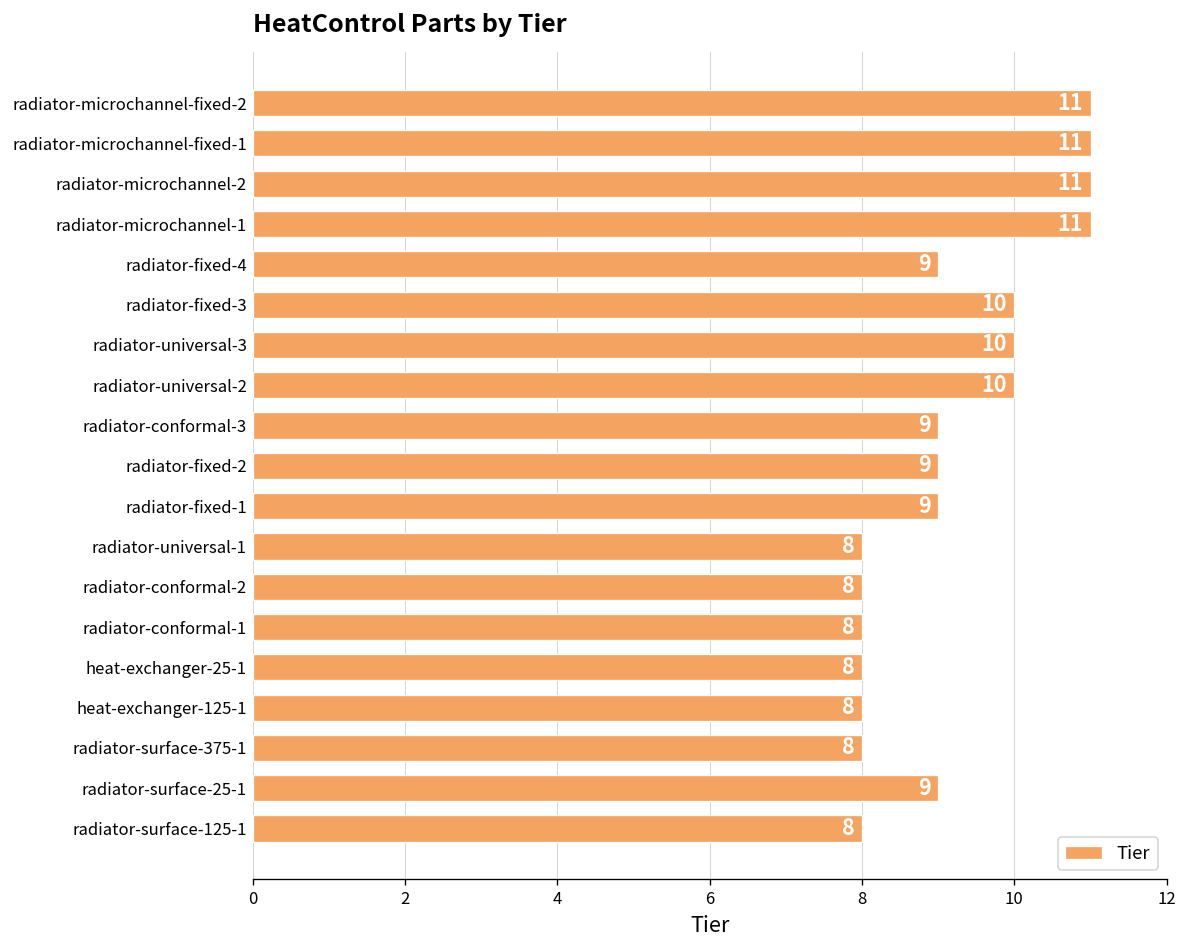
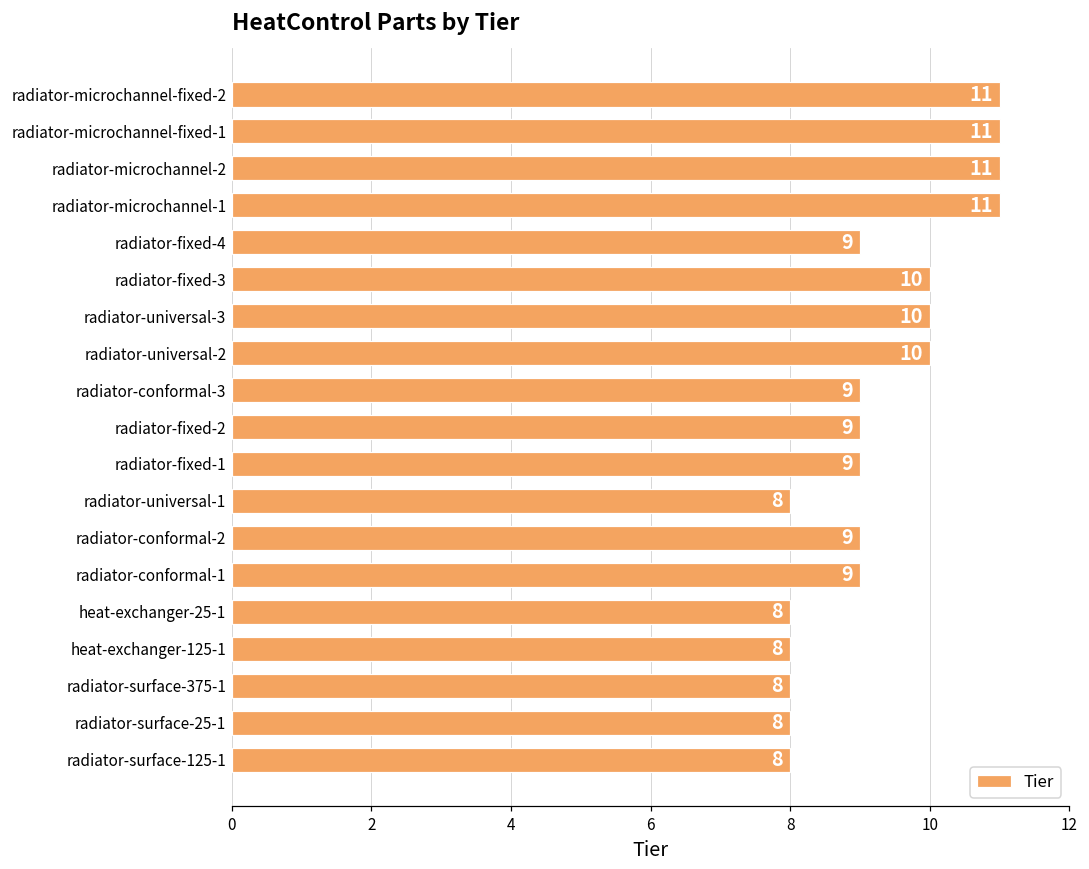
radiator-conformal-2: 8 -> 9
radiator-conformal-1: 8 -> 9
radiator-surface-25-1: 9 -> 8
